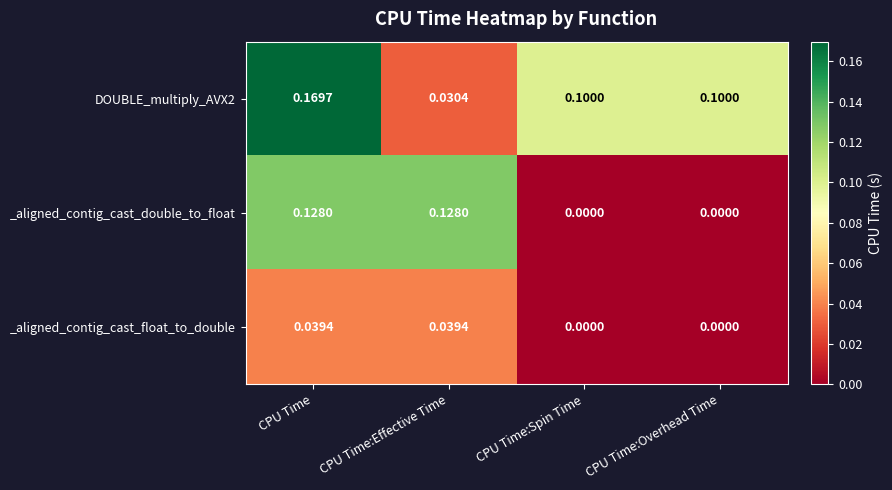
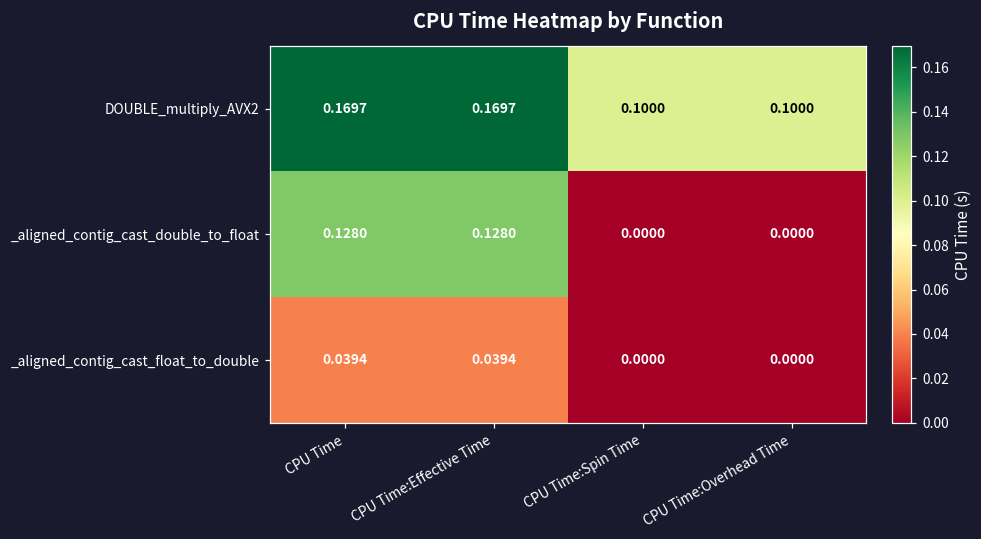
DOUBLE_multiply_AVX2, CPU Time:Effective Time: 0.0304 -> 0.1697
